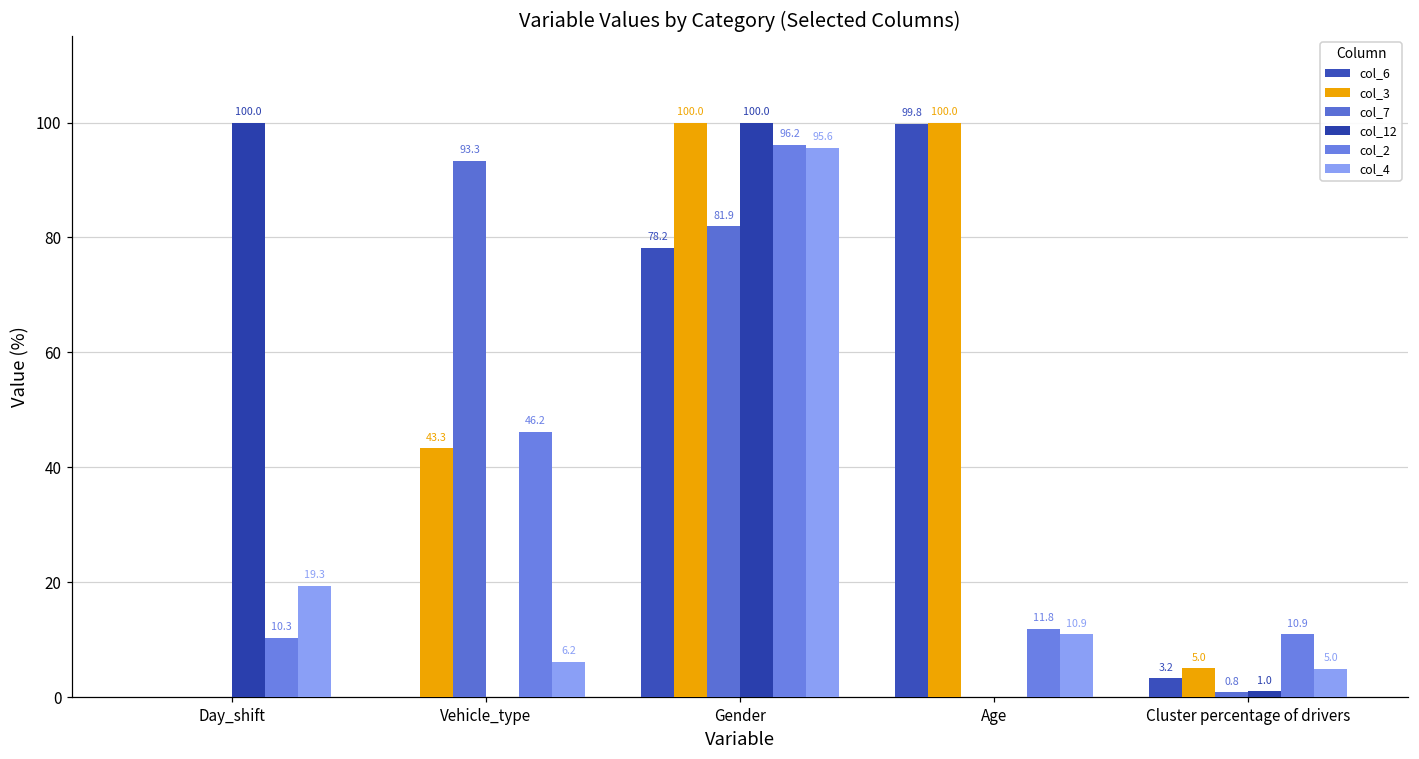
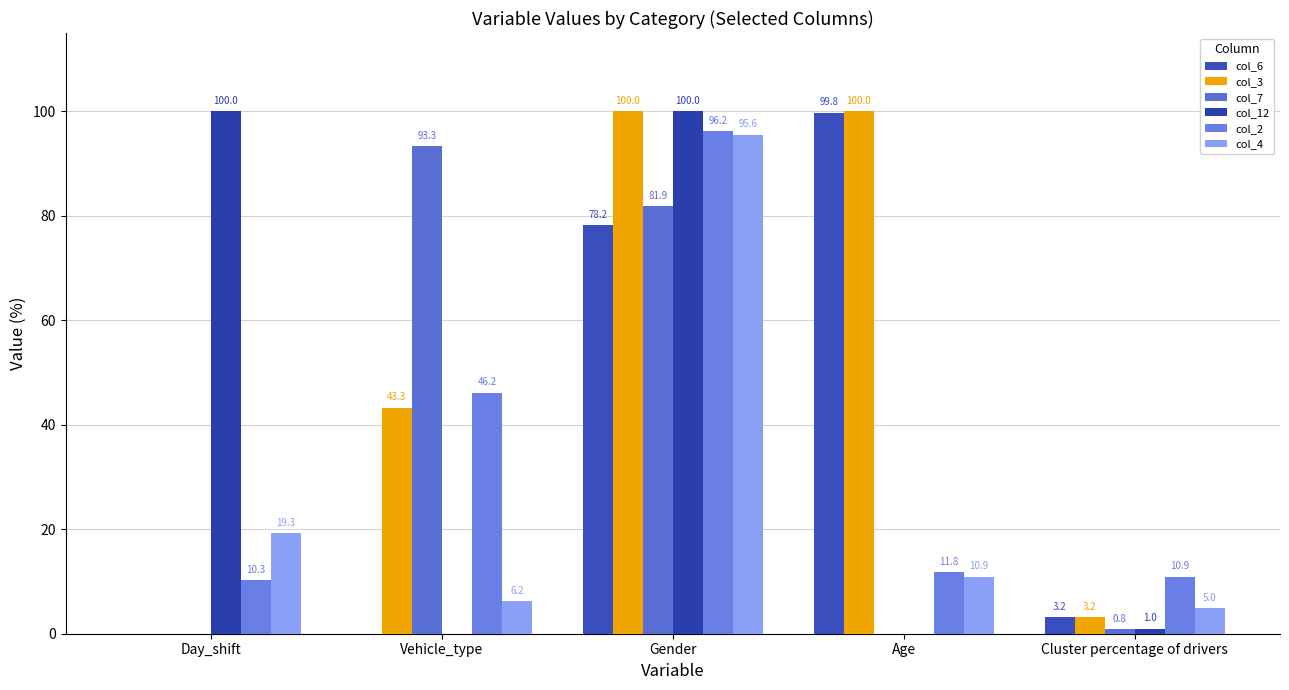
col_3, Cluster percentage of drivers: 5.0 -> 3.2
